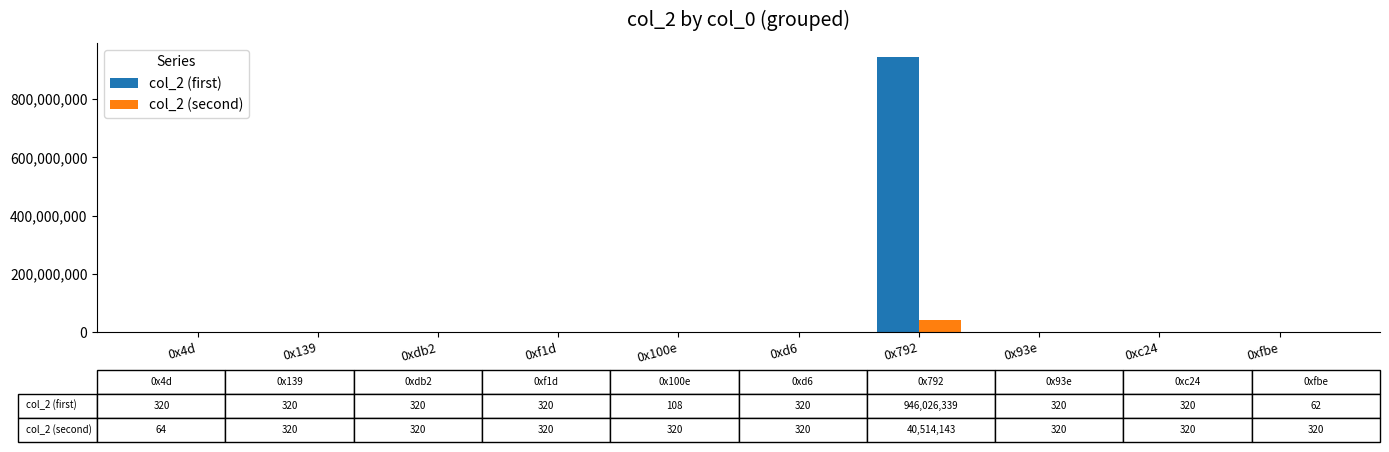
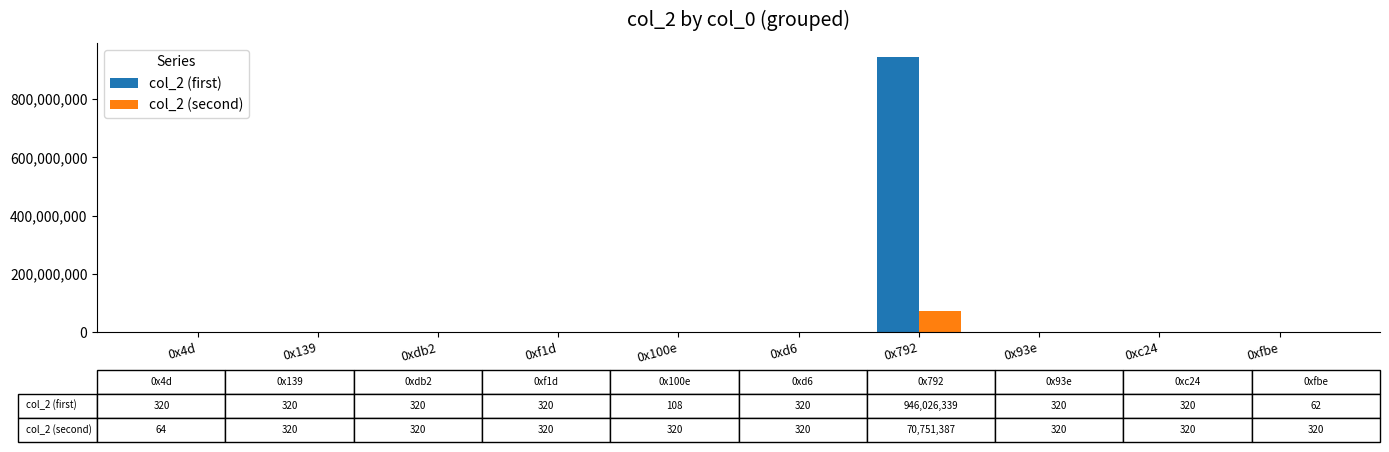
col_2 (second), 0x792: 40,514,143 -> 70,751,387
